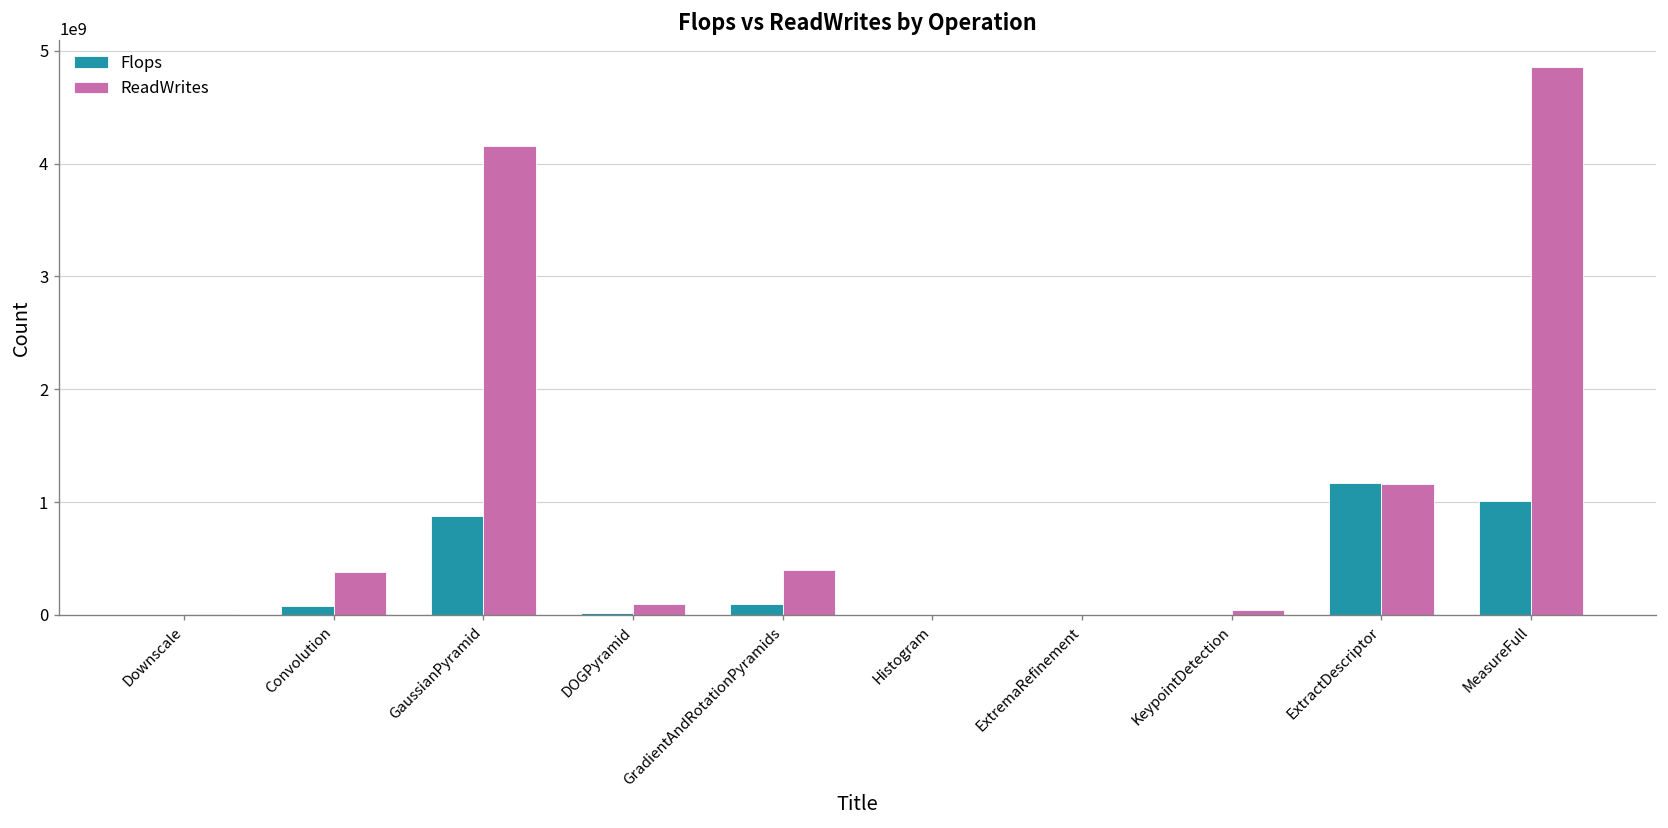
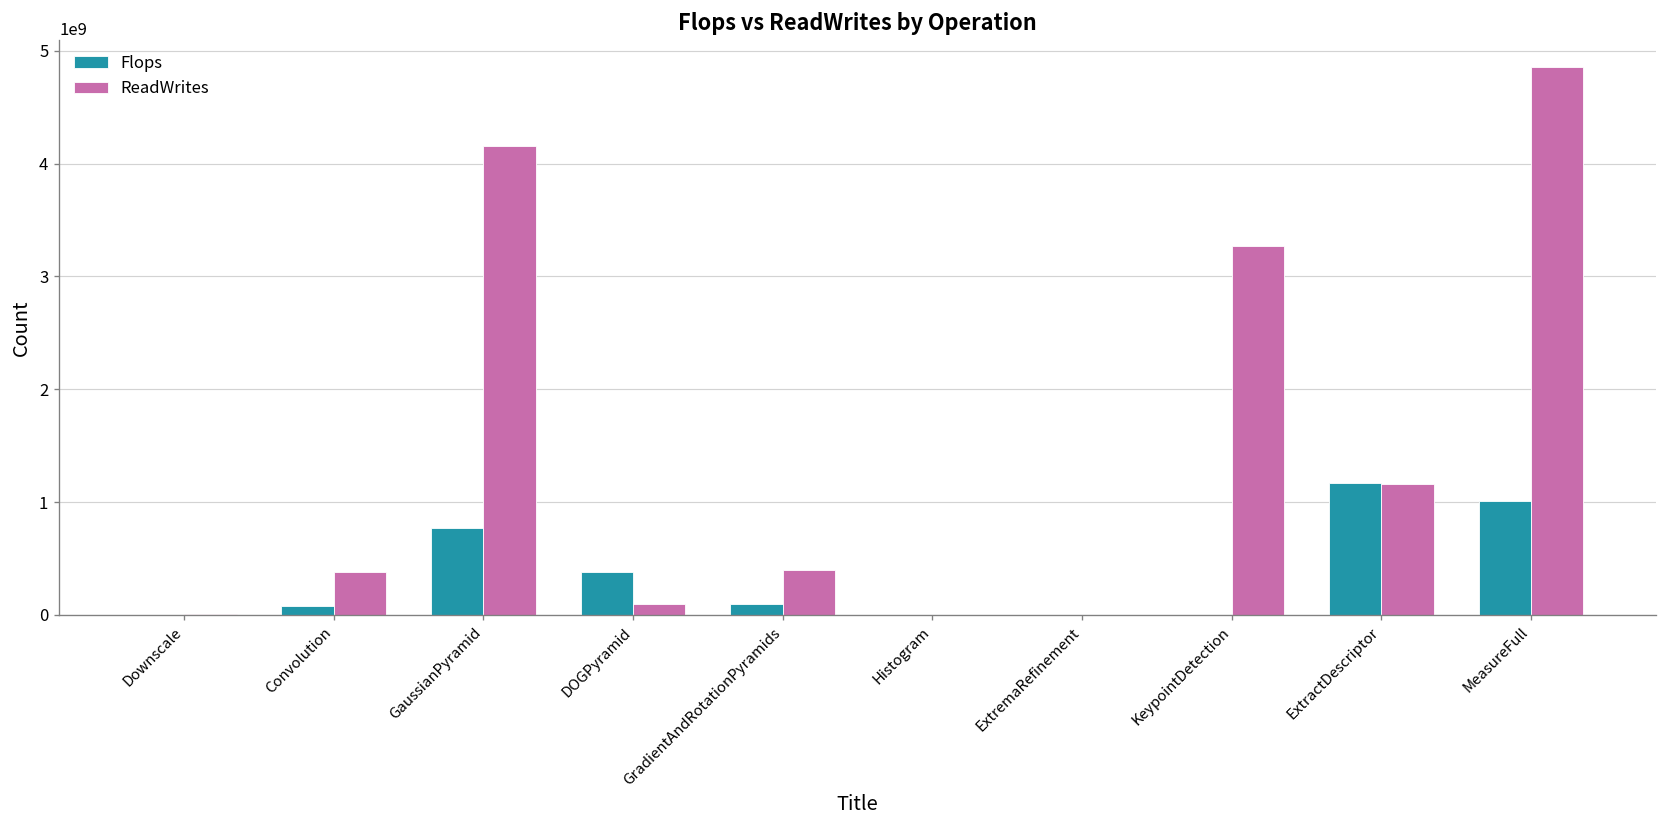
Flops, GaussianPyramid: 900000000 -> 800000000
Flops, DOGPyramid: 0 -> 400000000
ReadWrites, KeypointDetection: 0 -> 3300000000
